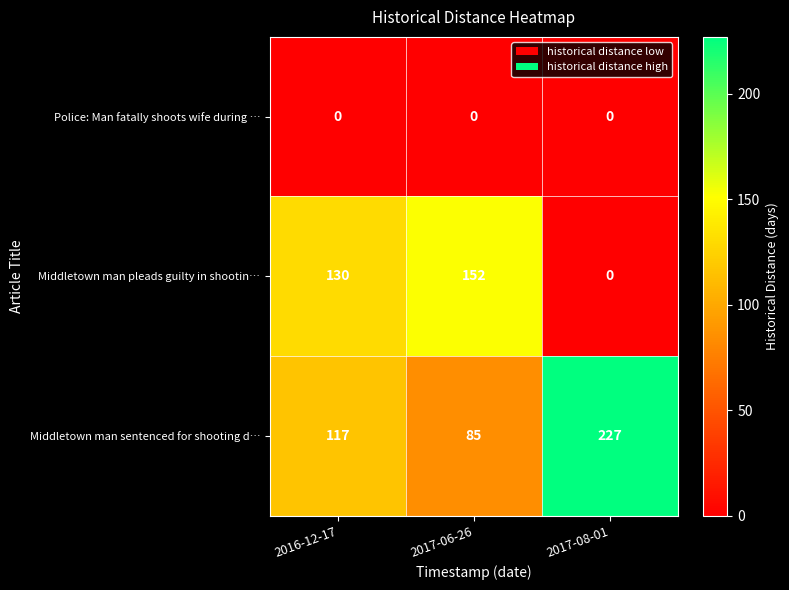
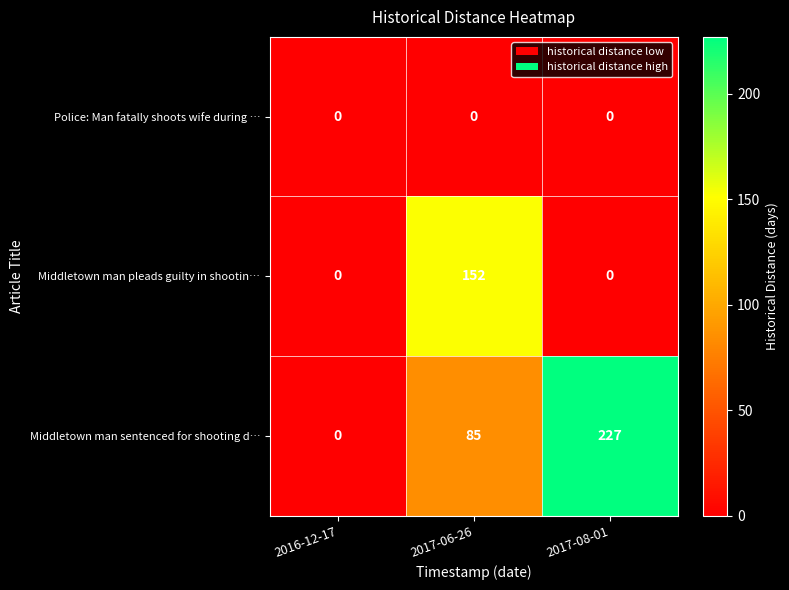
Middletown man pleads guilty in shootin…, 2016-12-17: 130 -> 0
Middletown man sentenced for shooting d…, 2016-12-17: 117 -> 0
